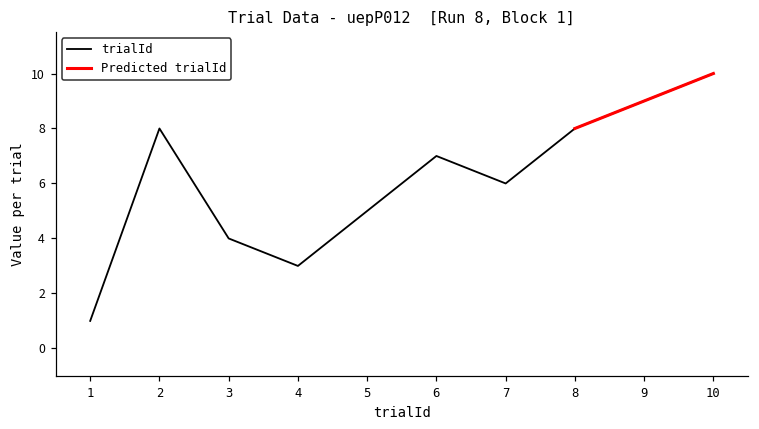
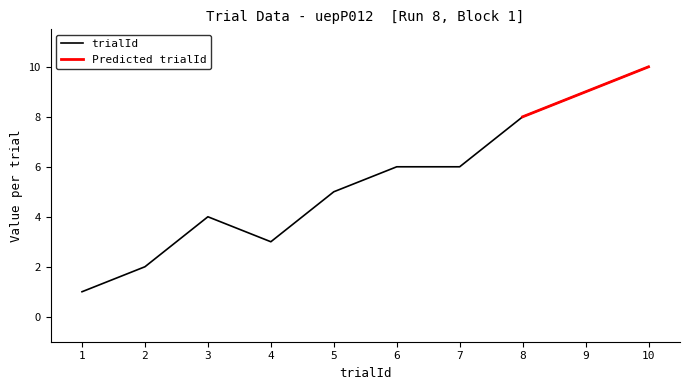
trialId, 2: 8 -> 2
trialId, 6: 7 -> 6
